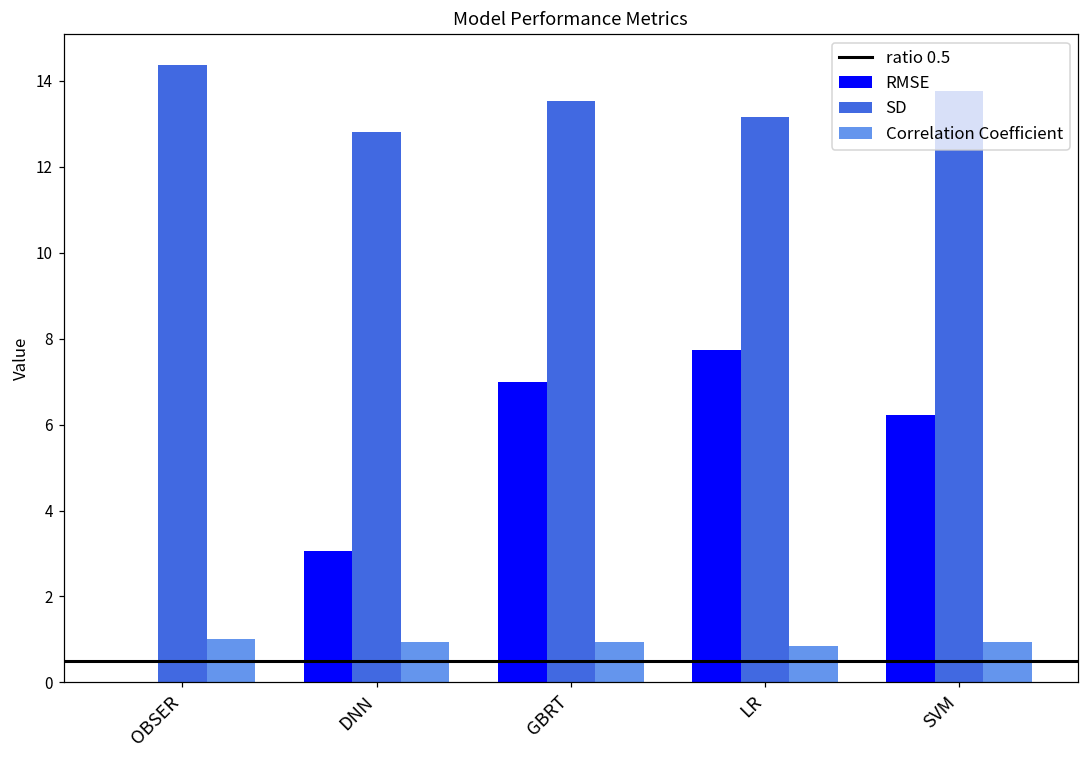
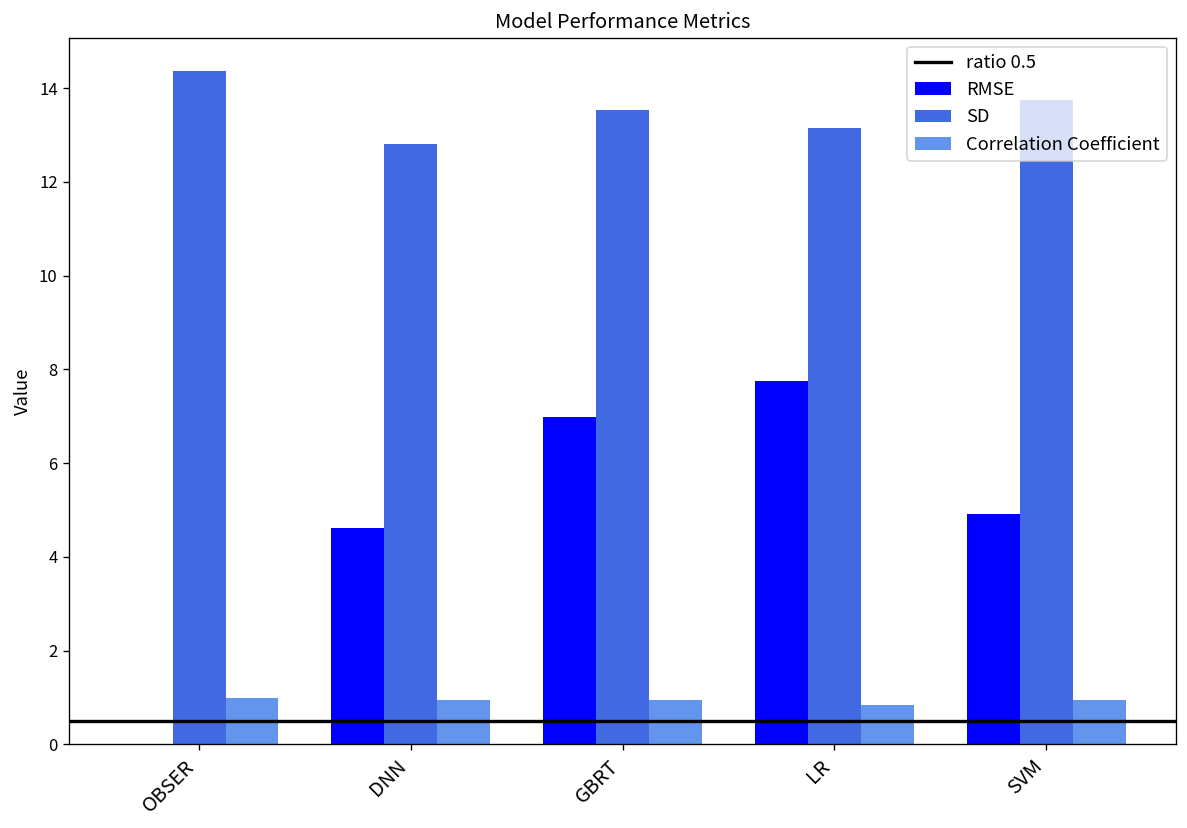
RMSE, DNN: 3.1 -> 4.6
RMSE, SVM: 6.2 -> 4.9
